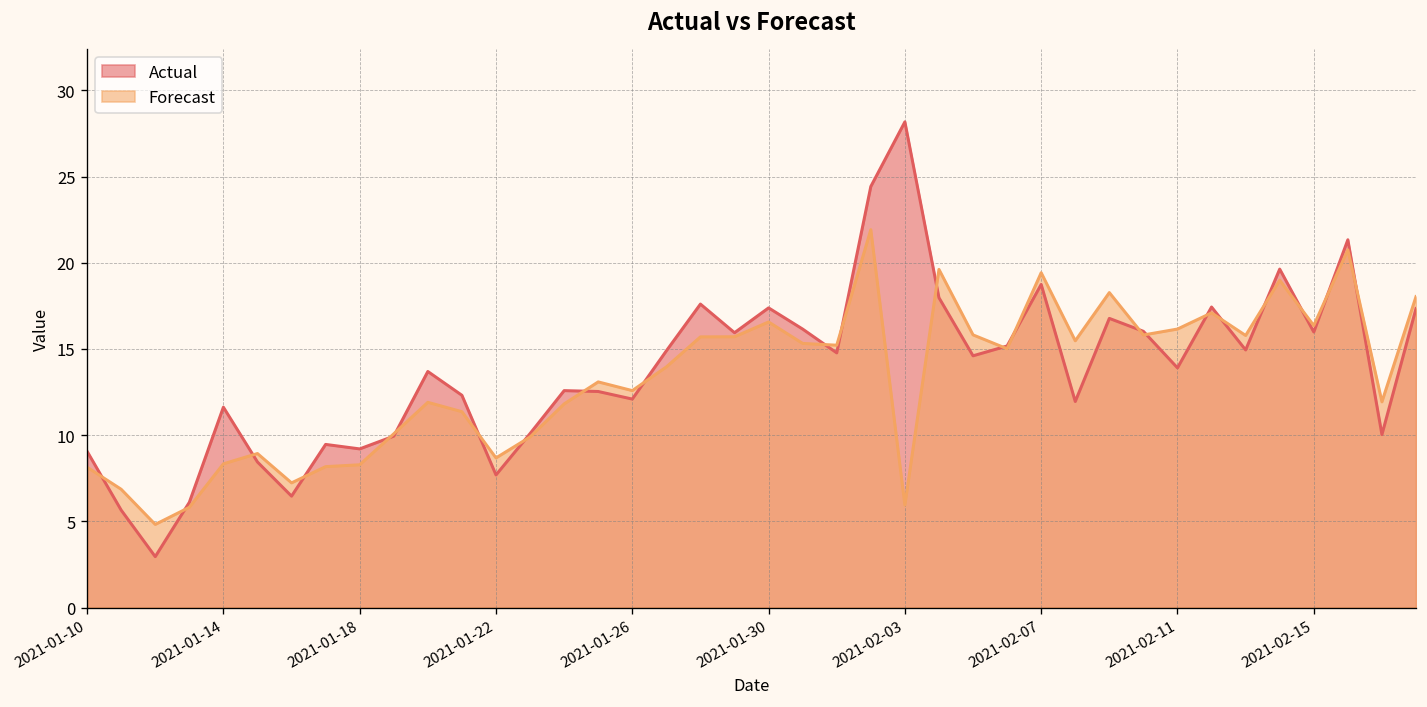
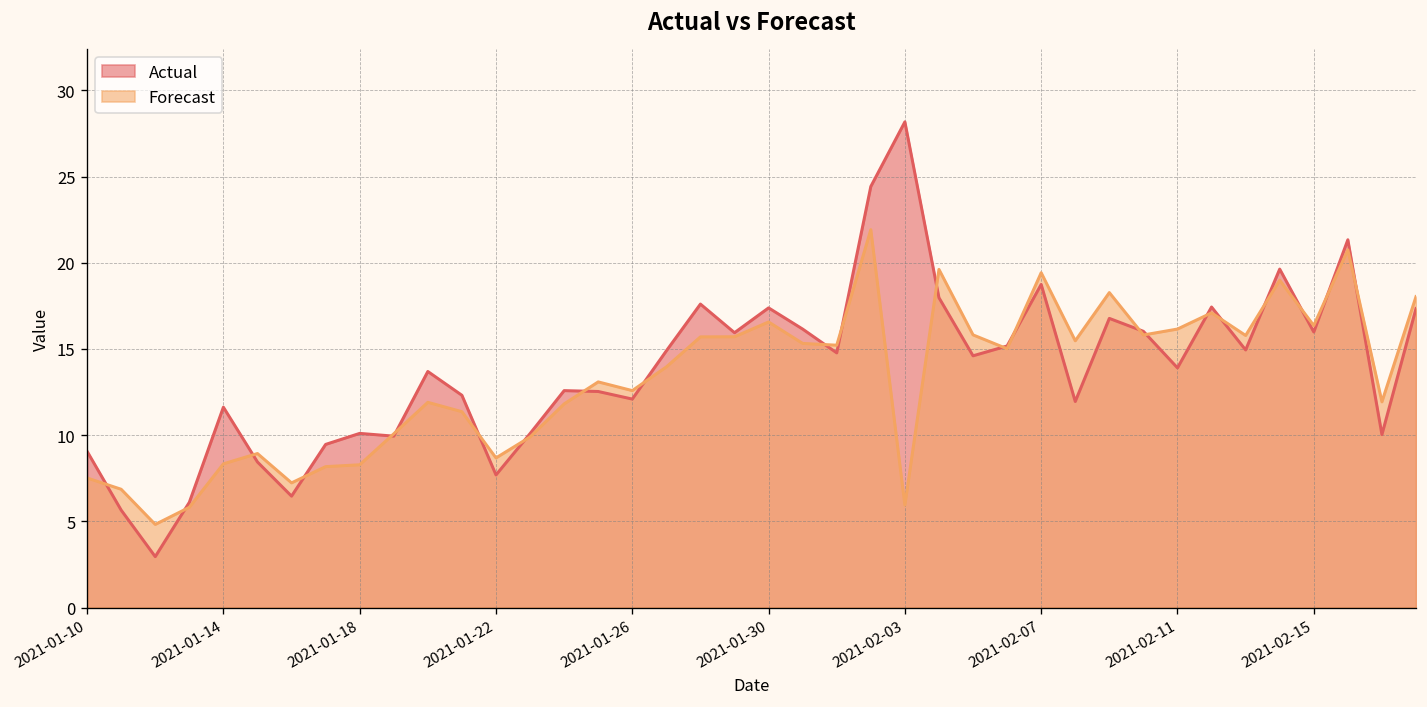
Forecast, 2021-01-10: 8.1 -> 7.5
Actual, 2021-01-18: 9.2 -> 10.1
